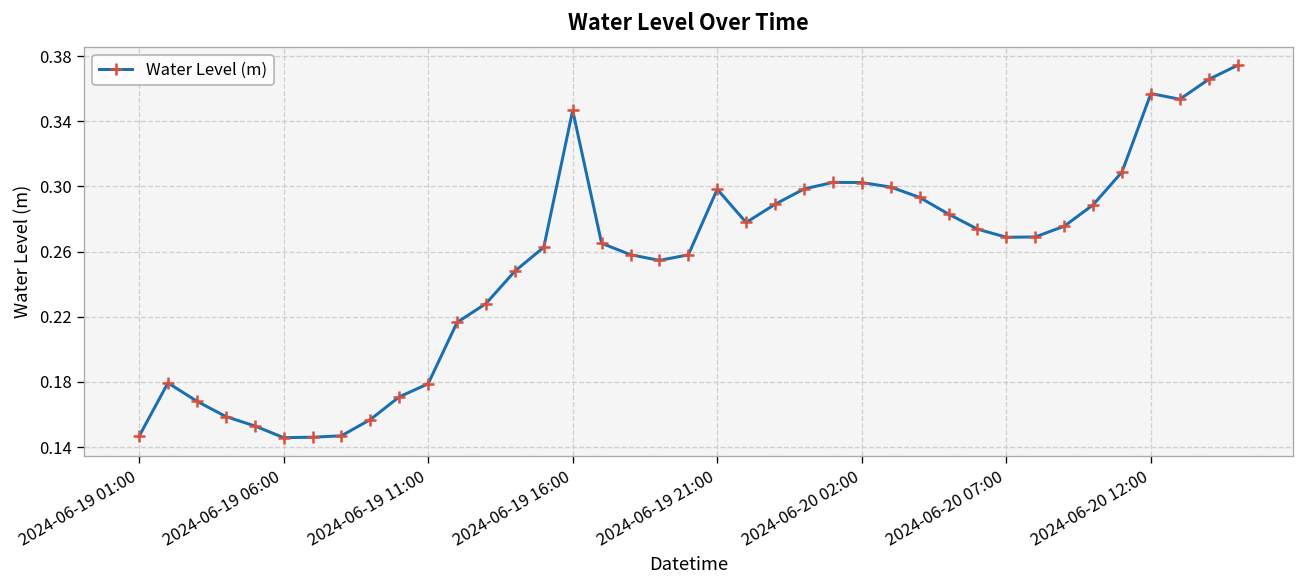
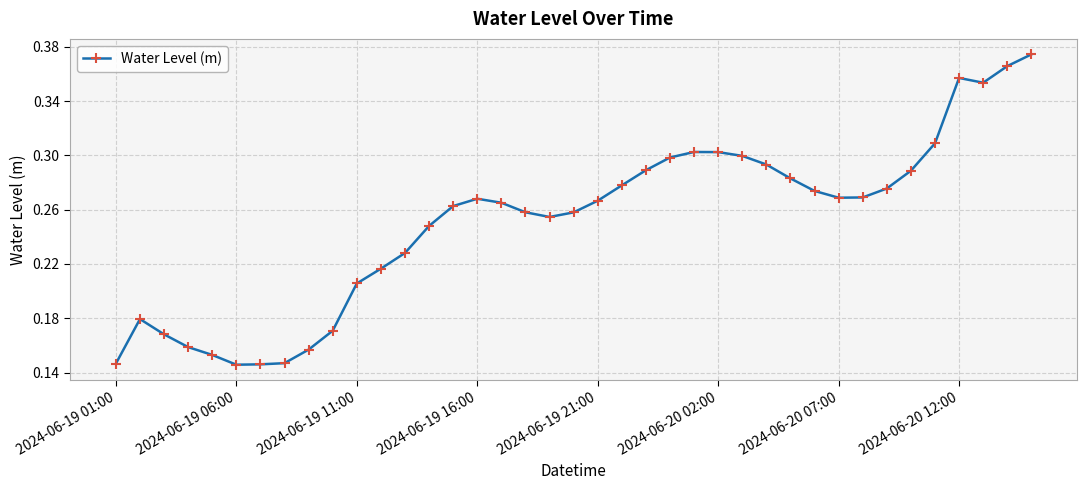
2024-06-19 11:00: 0.179 -> 0.206
2024-06-19 16:00: 0.347 -> 0.268
2024-06-19 21:00: 0.298 -> 0.267
